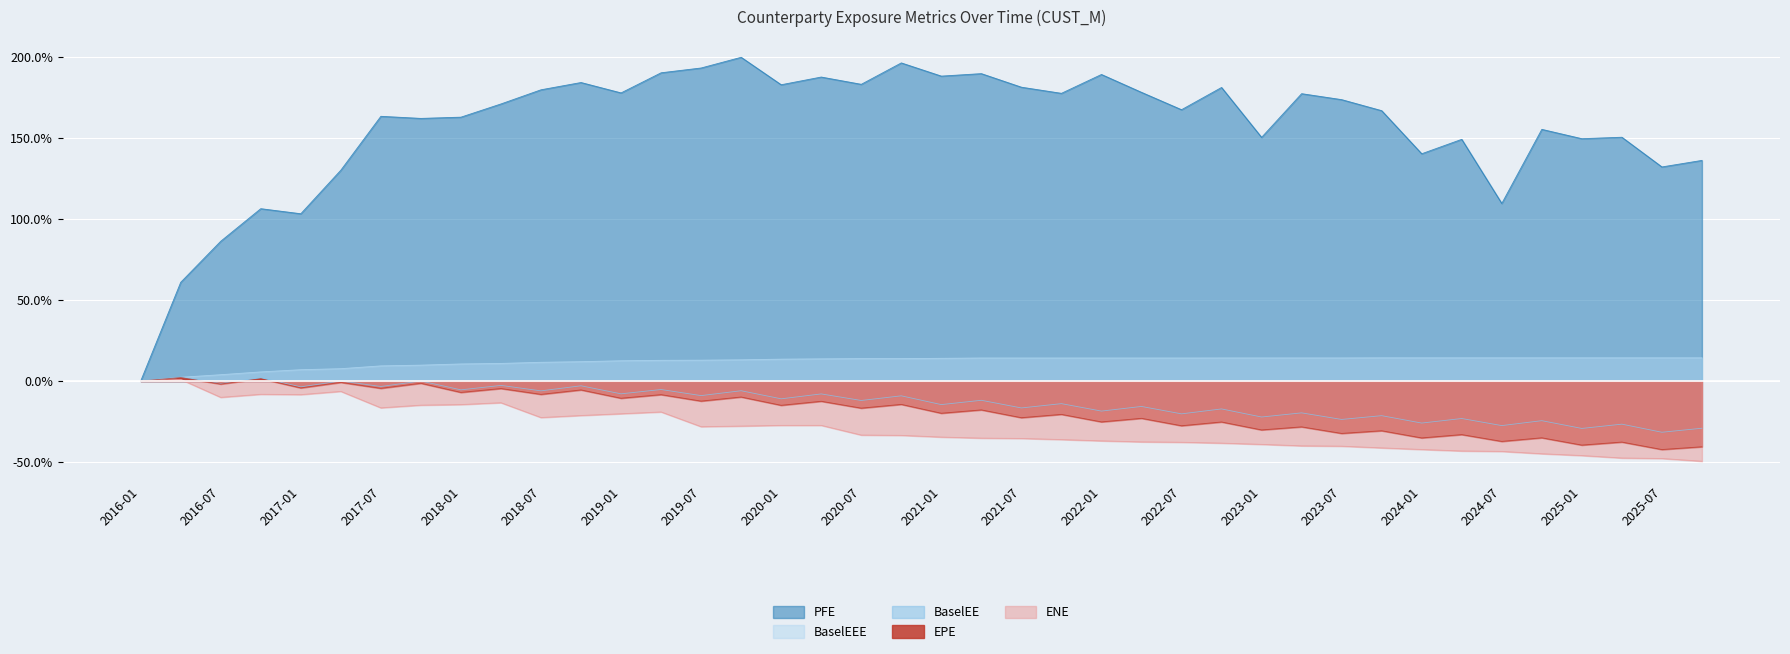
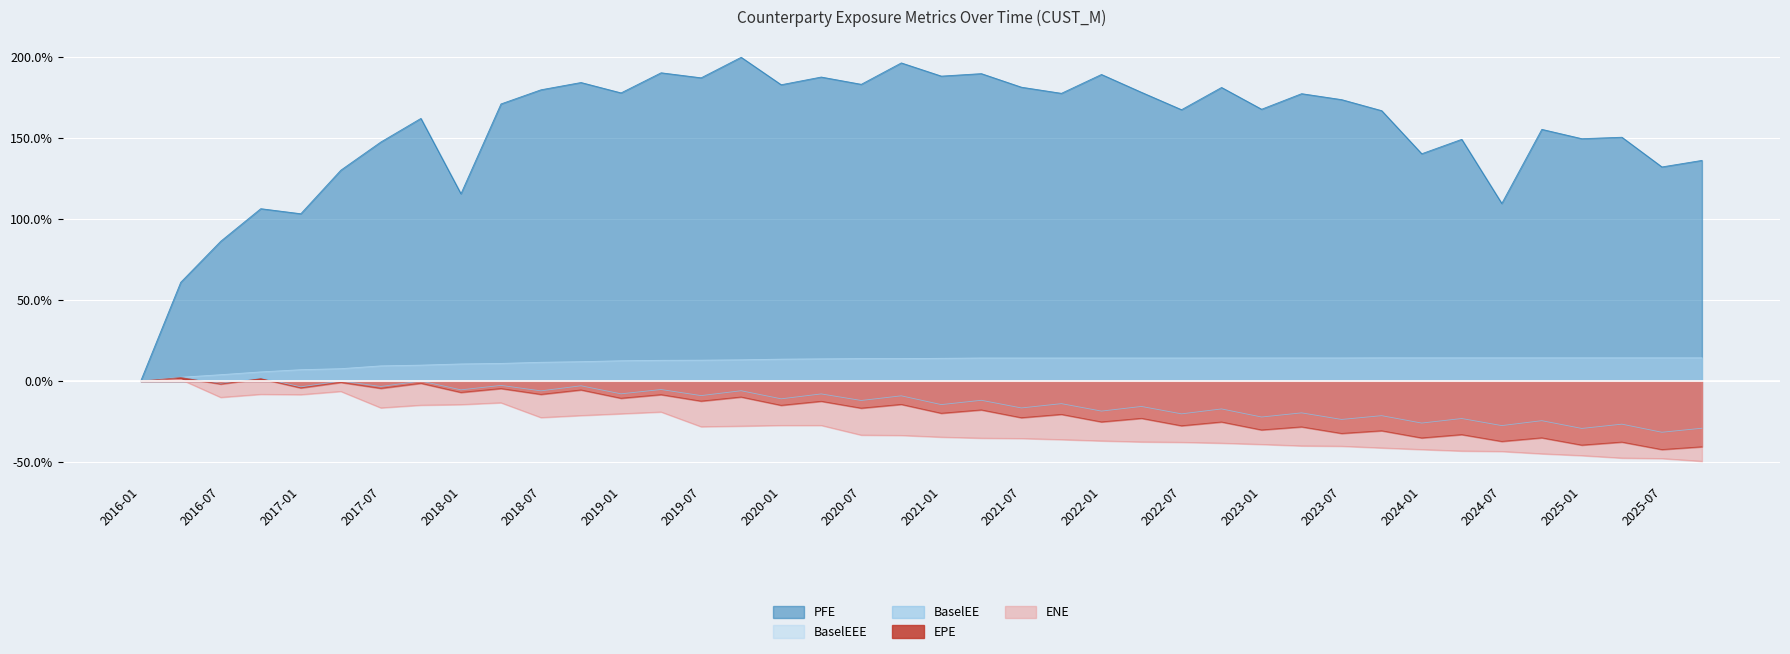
PFE, 2017-07: 163% -> 147%
PFE, 2018-01: 163% -> 115%
PFE, 2019-07: 193% -> 187%
PFE, 2023-01: 150% -> 168%
